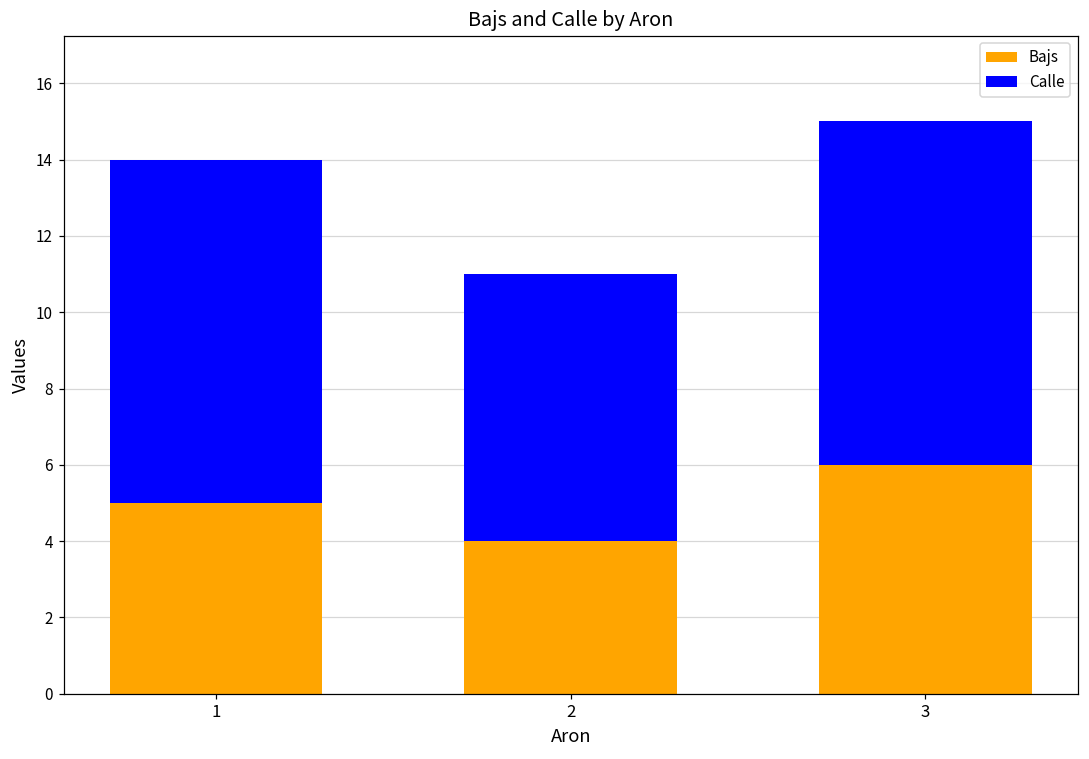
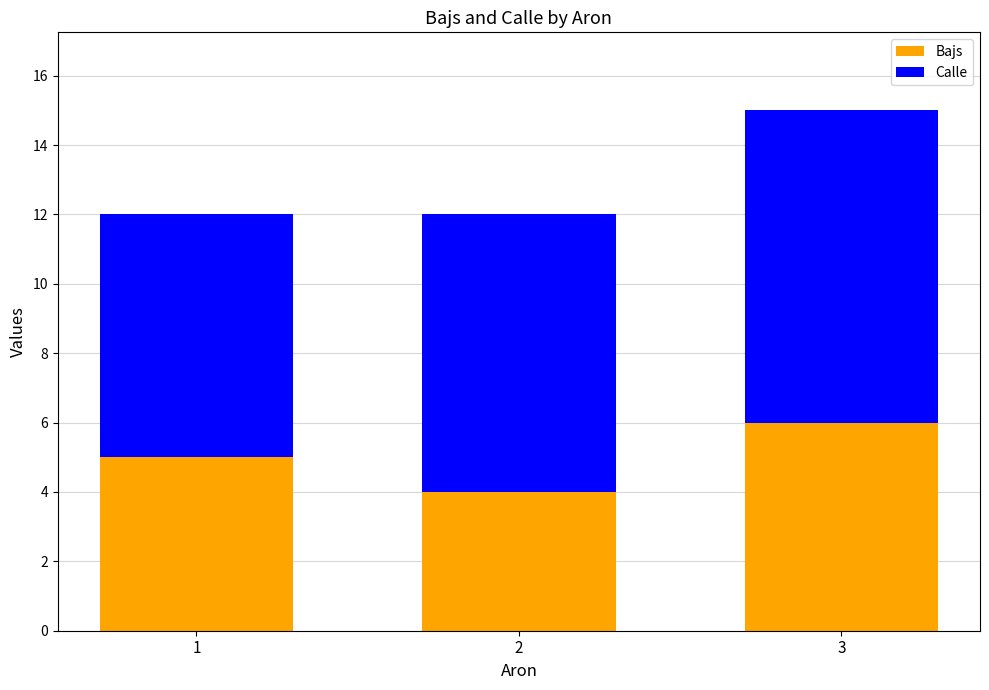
Calle, 1: 9 -> 7
Calle, 2: 7 -> 8
